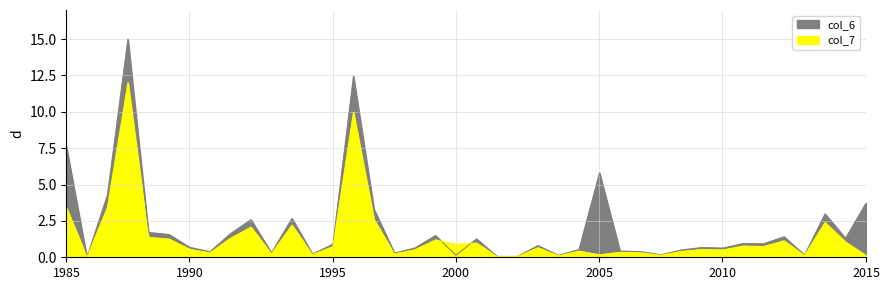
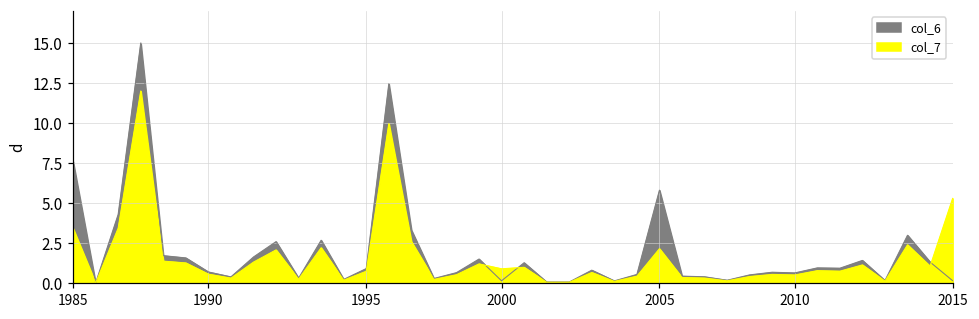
col_7, 2005: 0.2 -> 2.1
col_6, 2015: 3.7 -> 0.1
col_7, 2015: 0.1 -> 5.3
